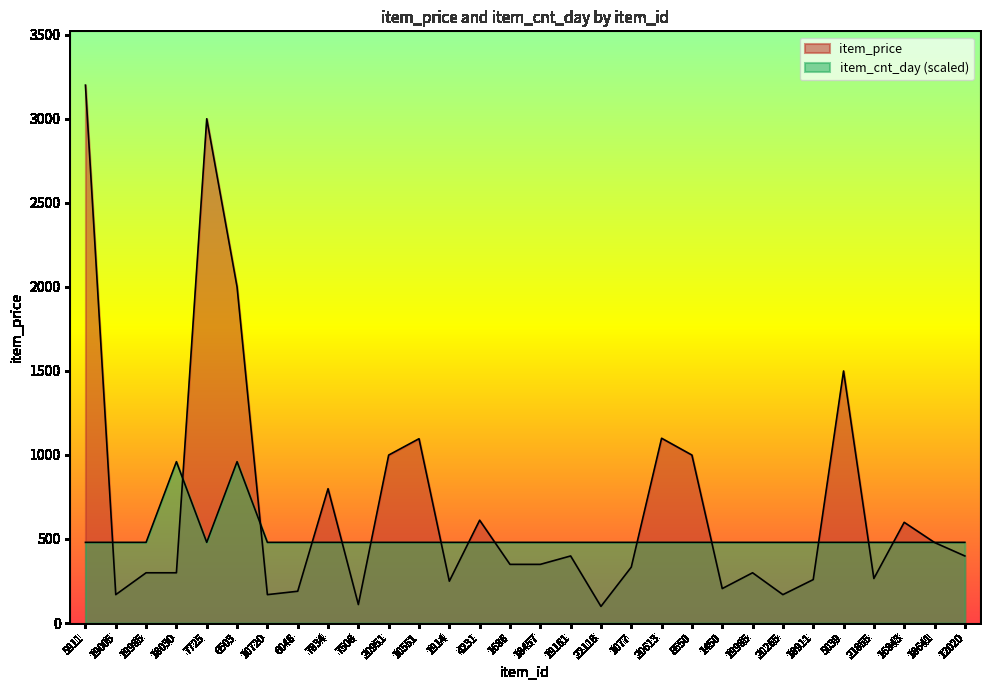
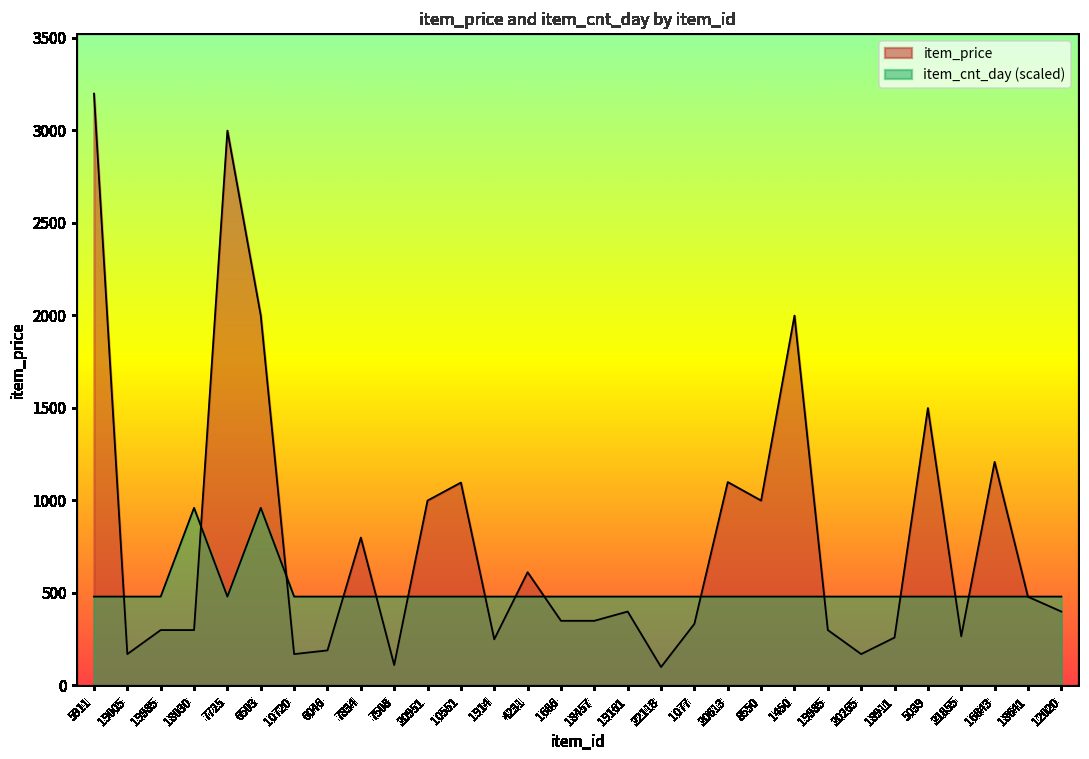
item_price, 1450: 210 -> 2000
item_price, 16843: 600 -> 1210
